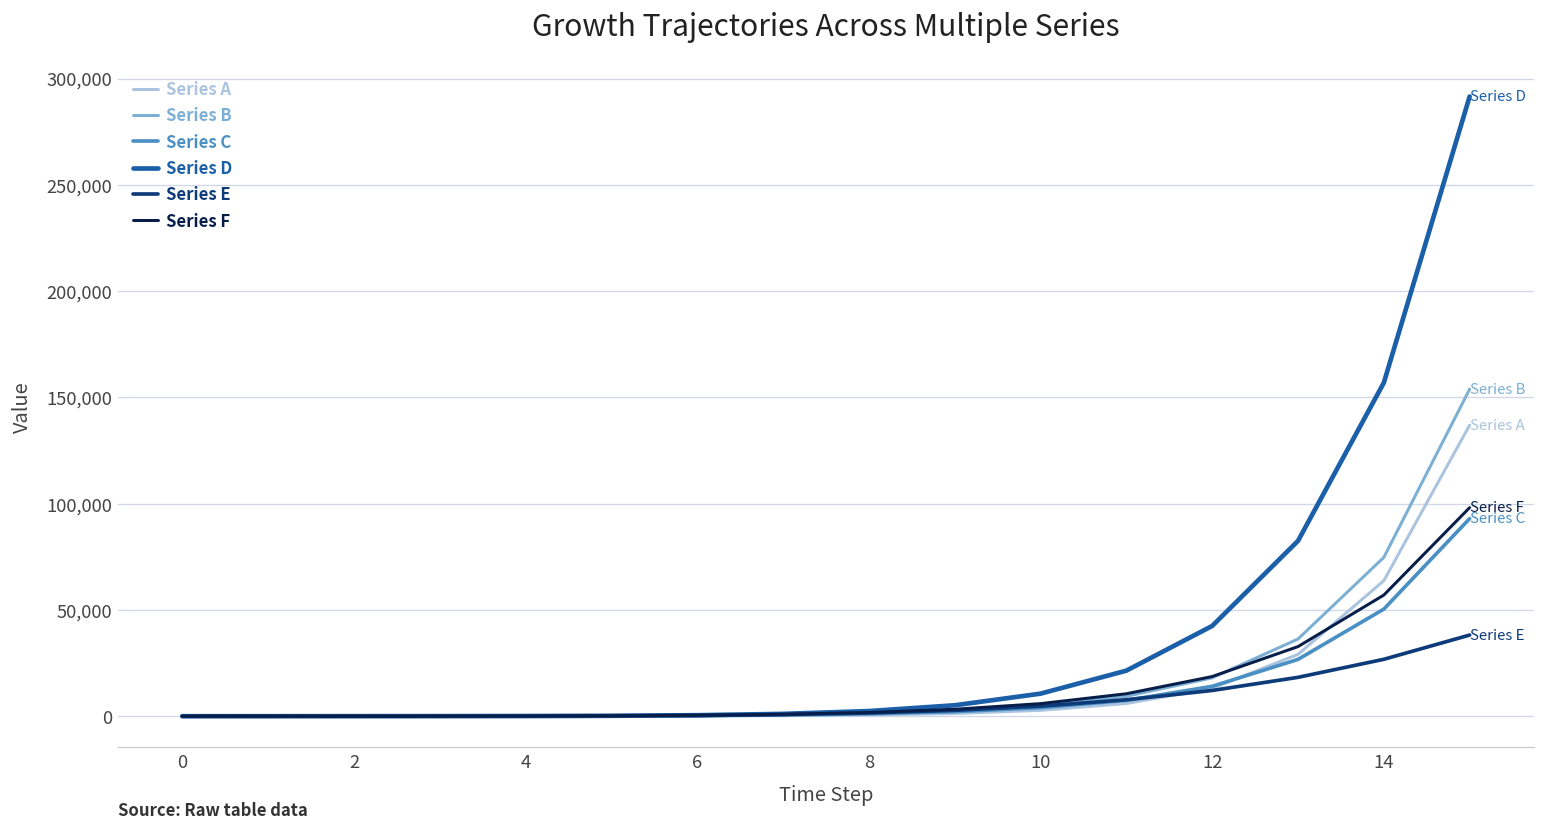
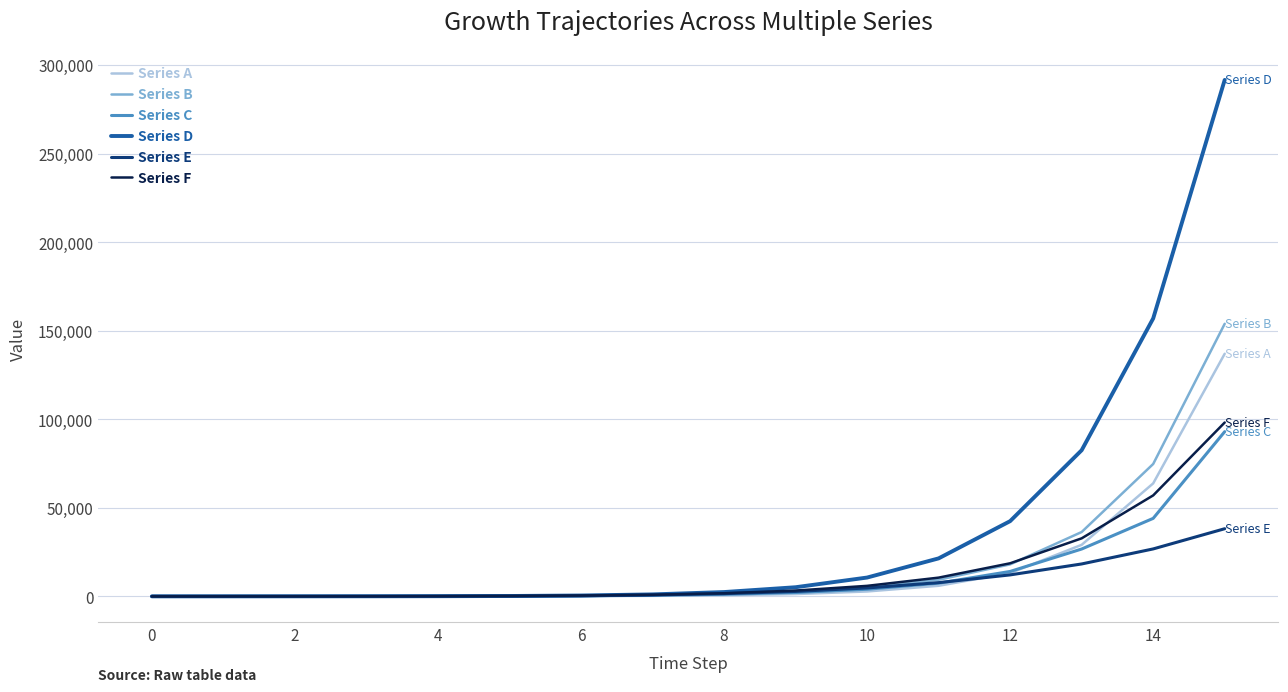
Series C, 14: 50,000 -> 44,000
